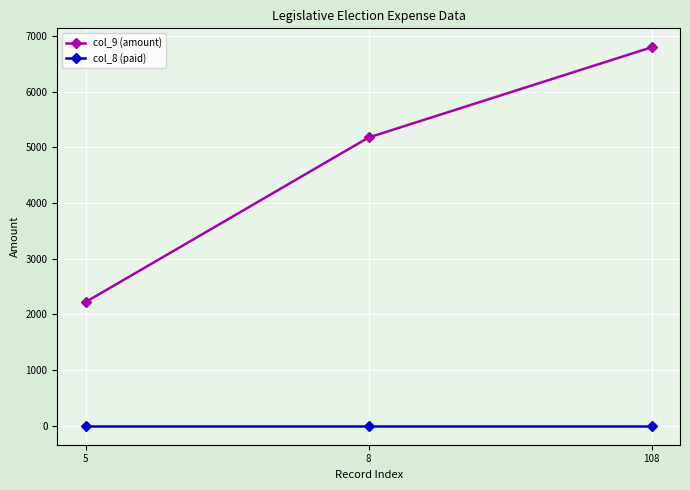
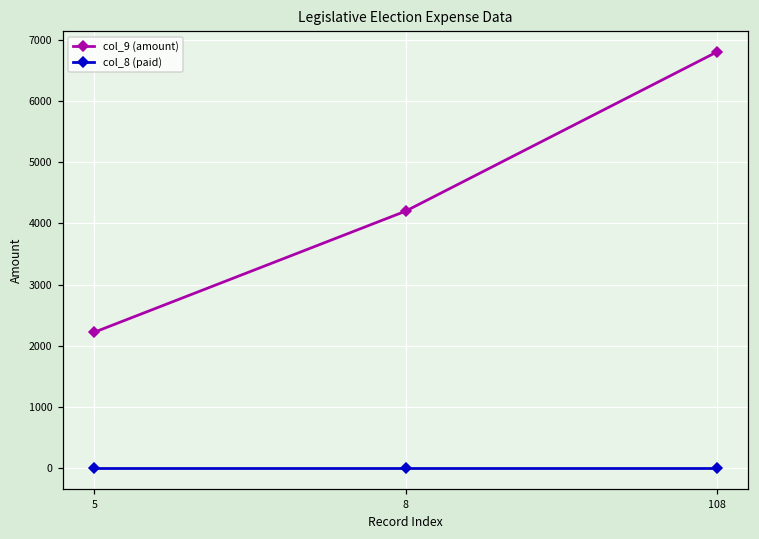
col_9 (amount), 8: 5200 -> 4200
